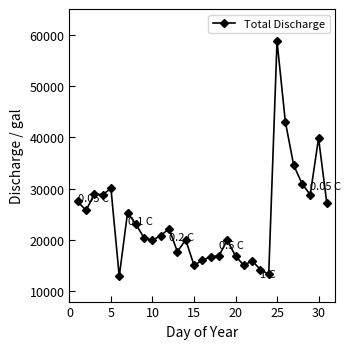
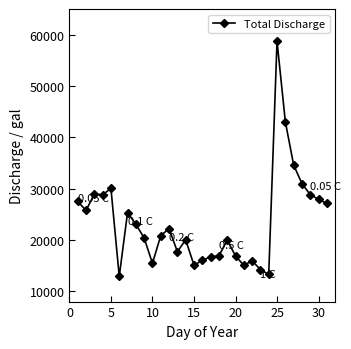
10: 20000 -> 15000
30: 40000 -> 28000
